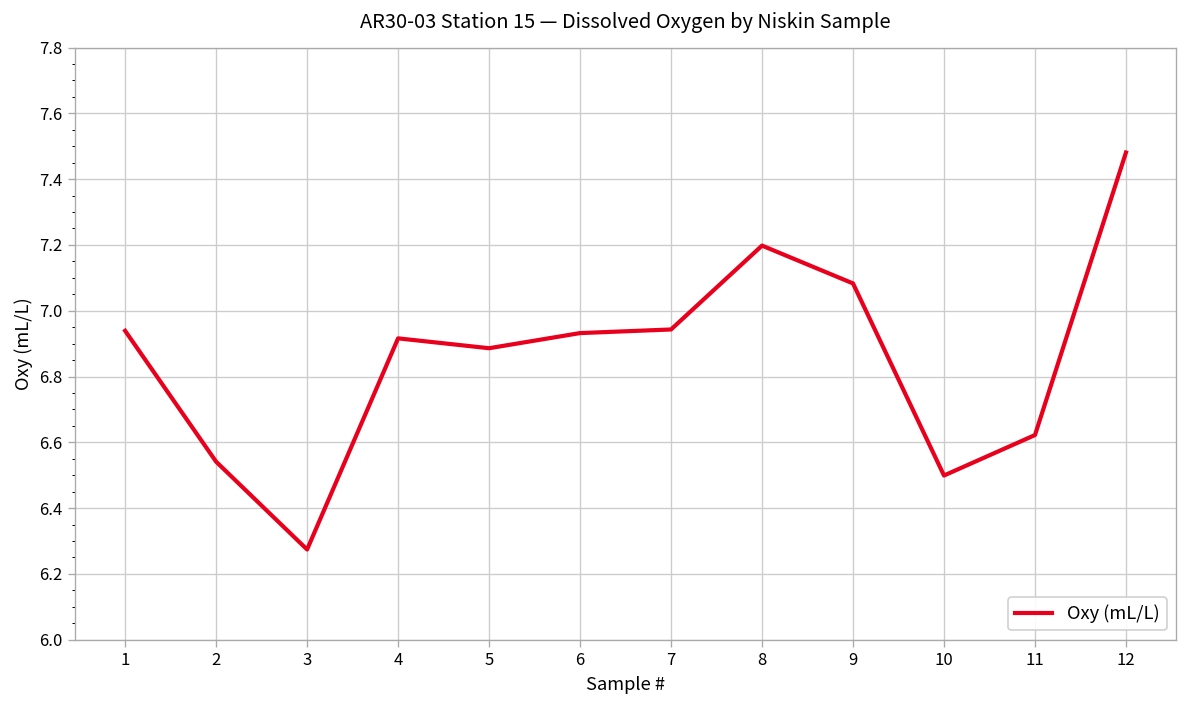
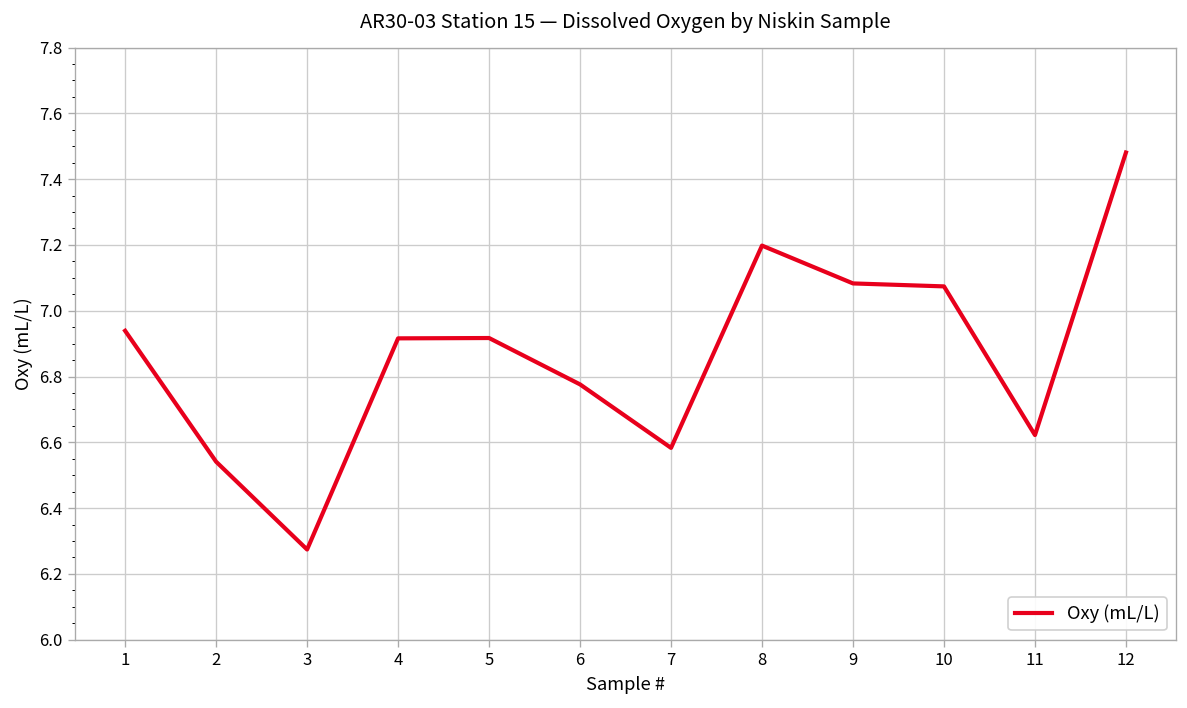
5: 6.89 -> 6.92
6: 6.93 -> 6.78
7: 6.94 -> 6.58
10: 6.50 -> 7.07
